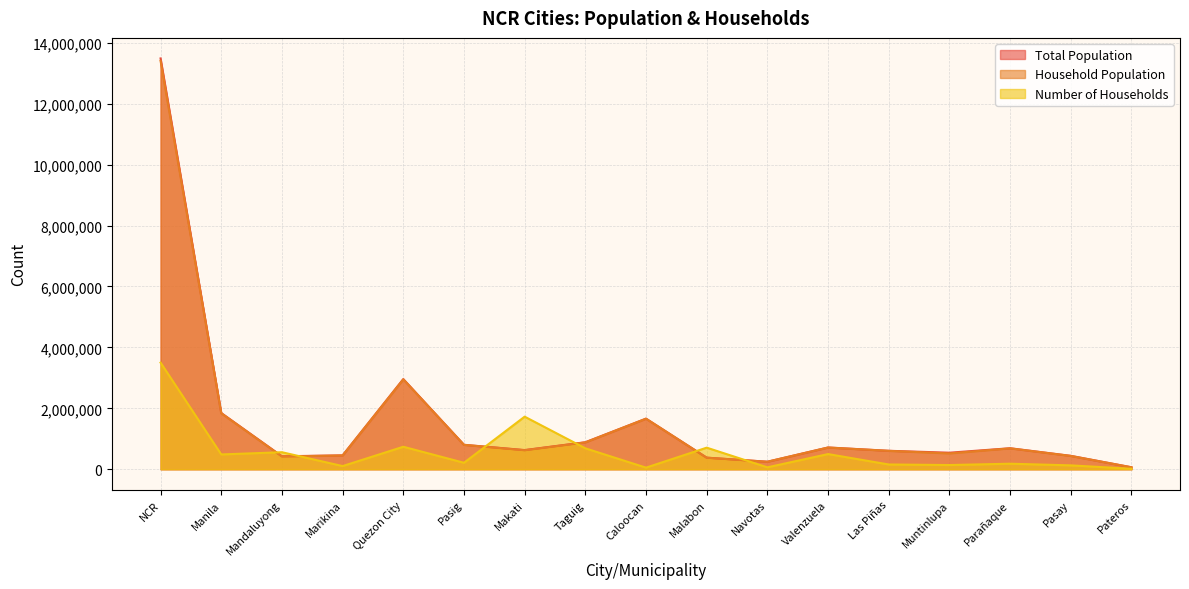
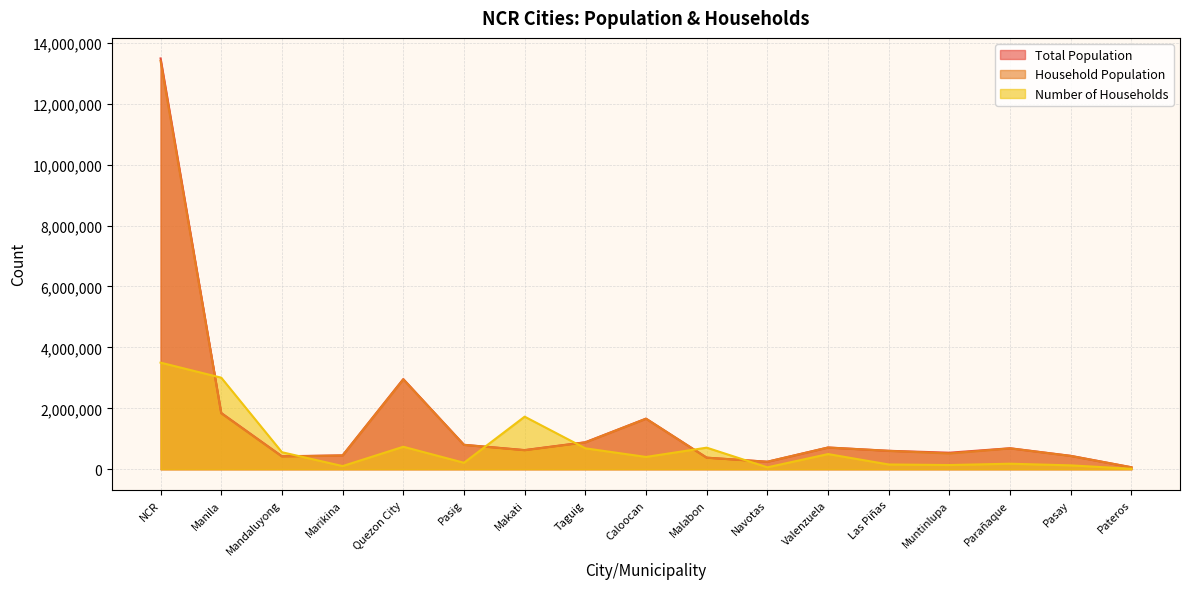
Number of Households, Manila: 500,000 -> 3,000,000
Number of Households, Caloocan: 100,000 -> 400,000
